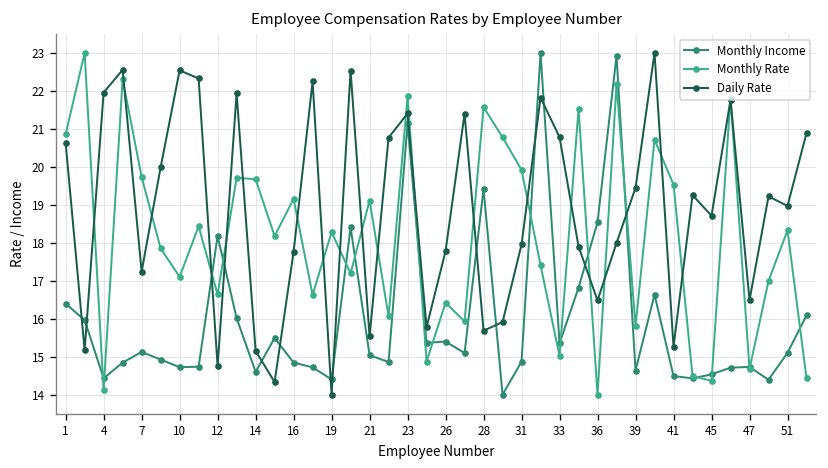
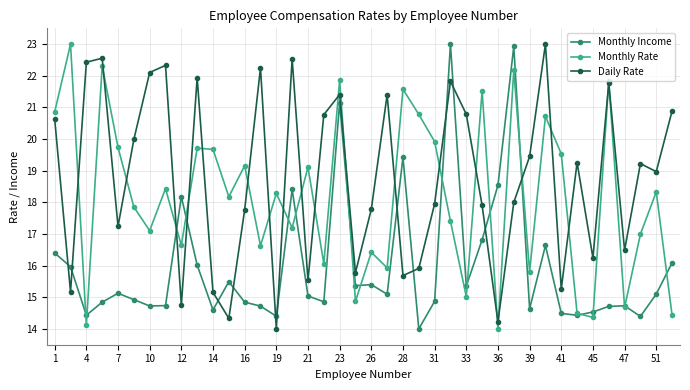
Daily Rate, 4: 22.0 -> 22.4
Daily Rate, 10: 22.5 -> 22.1
Daily Rate, 36: 16.5 -> 14.2
Daily Rate, 45: 18.7 -> 16.2
